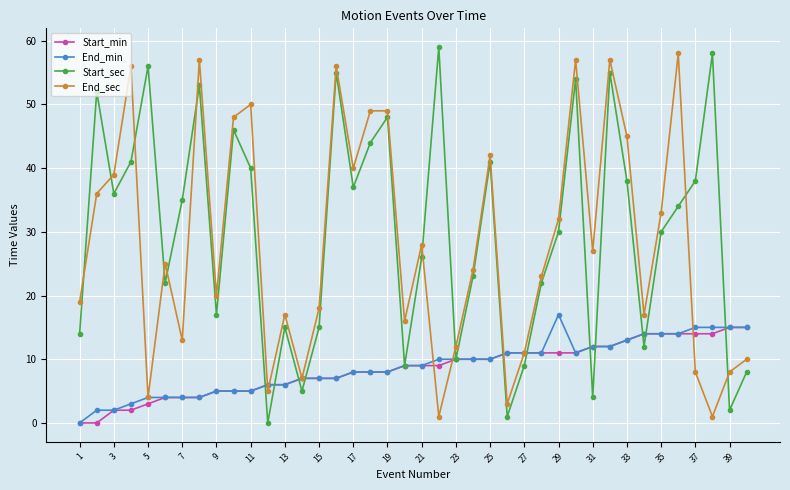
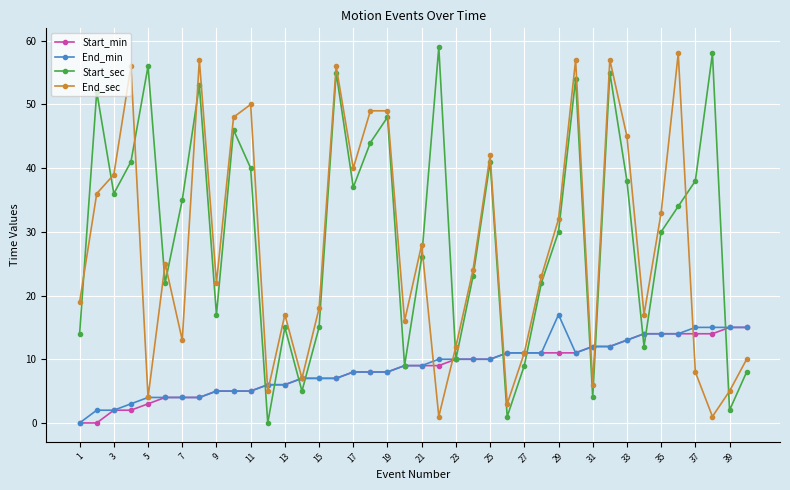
End_sec, 9: 20 -> 22
End_sec, 31: 27 -> 6
End_sec, 39: 8 -> 5
